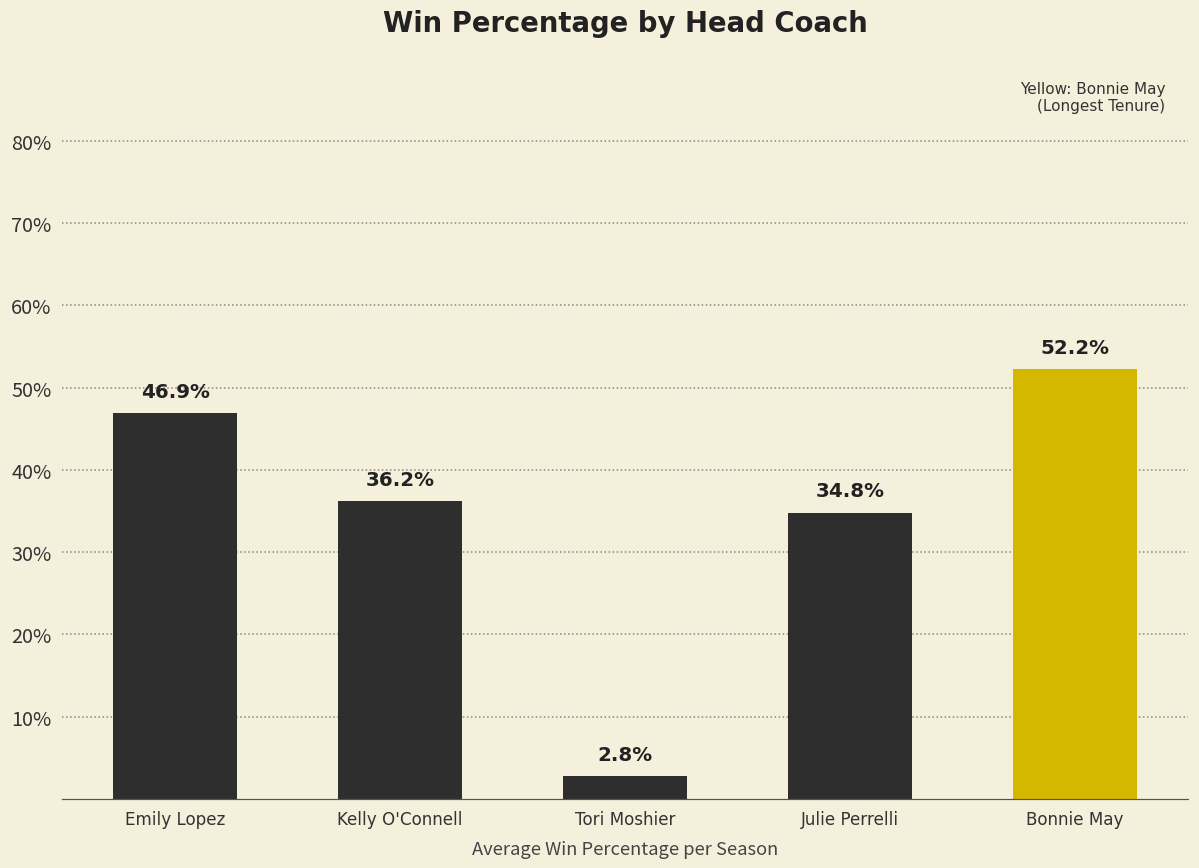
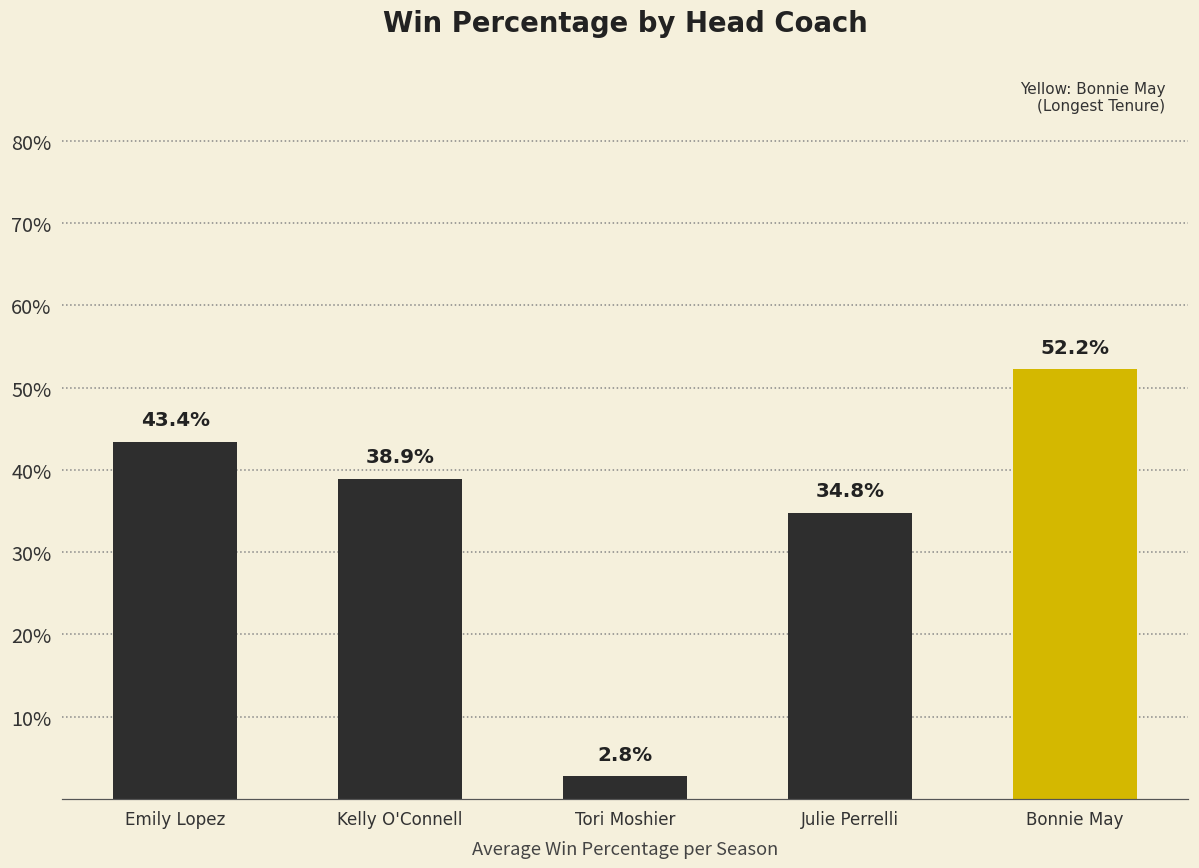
Emily Lopez: 46.9% -> 43.4%
Kelly O'Connell: 36.2% -> 38.9%
